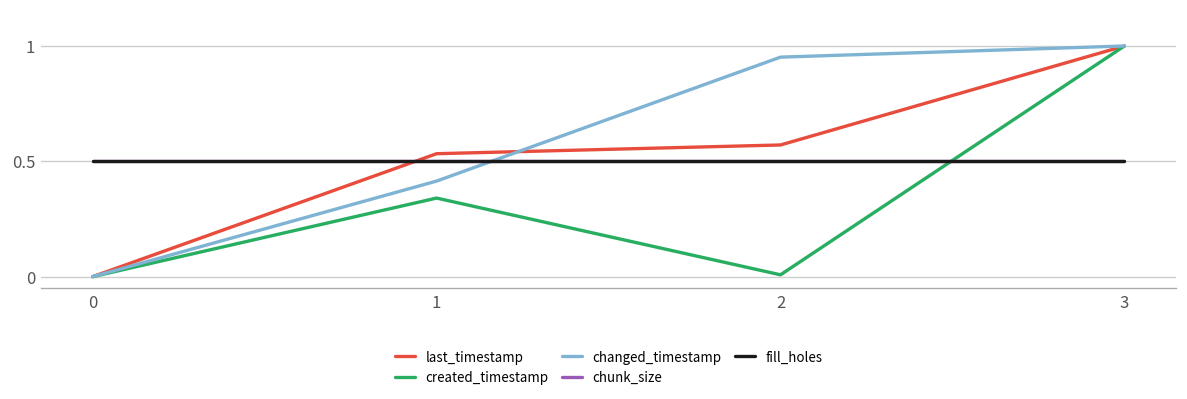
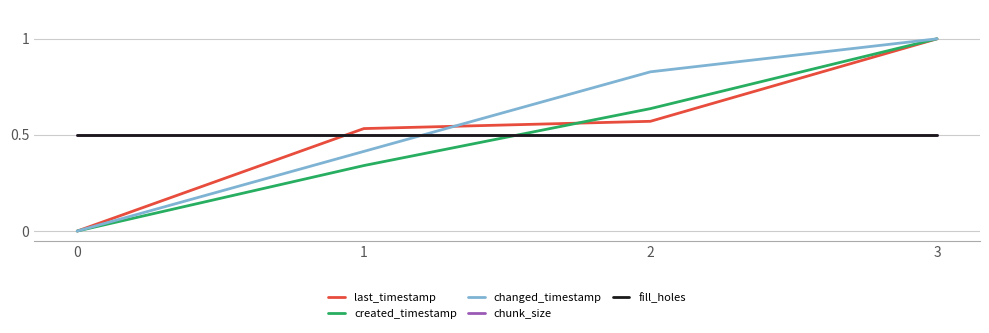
created_timestamp, 2: 0.01 -> 0.64
changed_timestamp, 2: 0.95 -> 0.83
